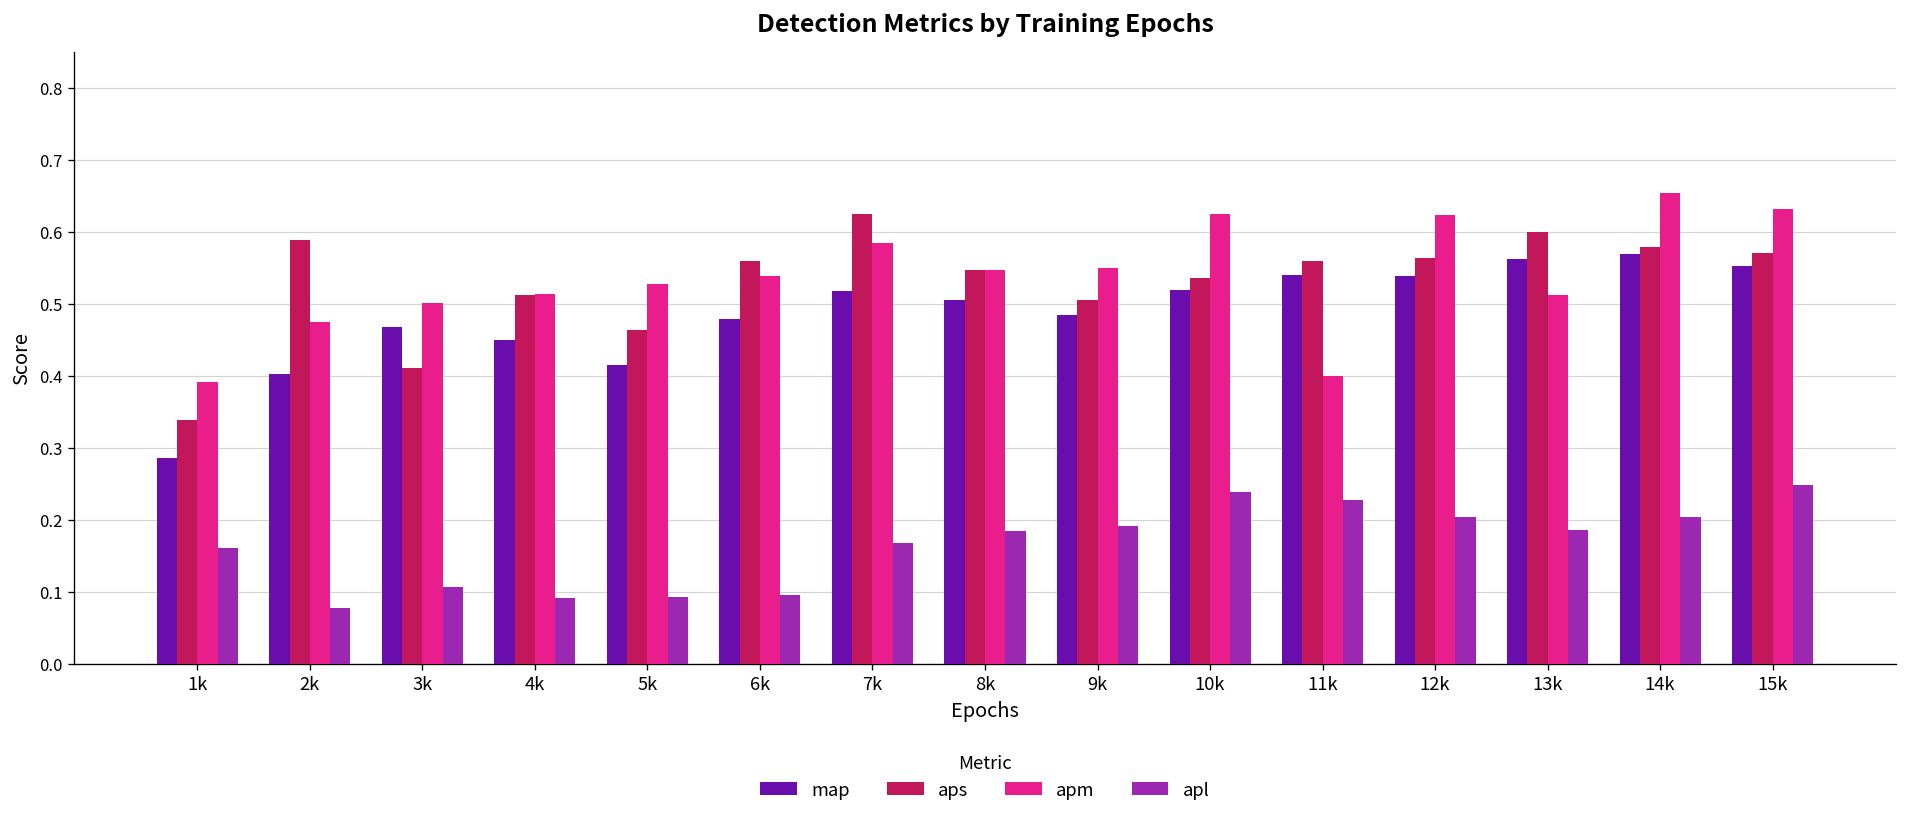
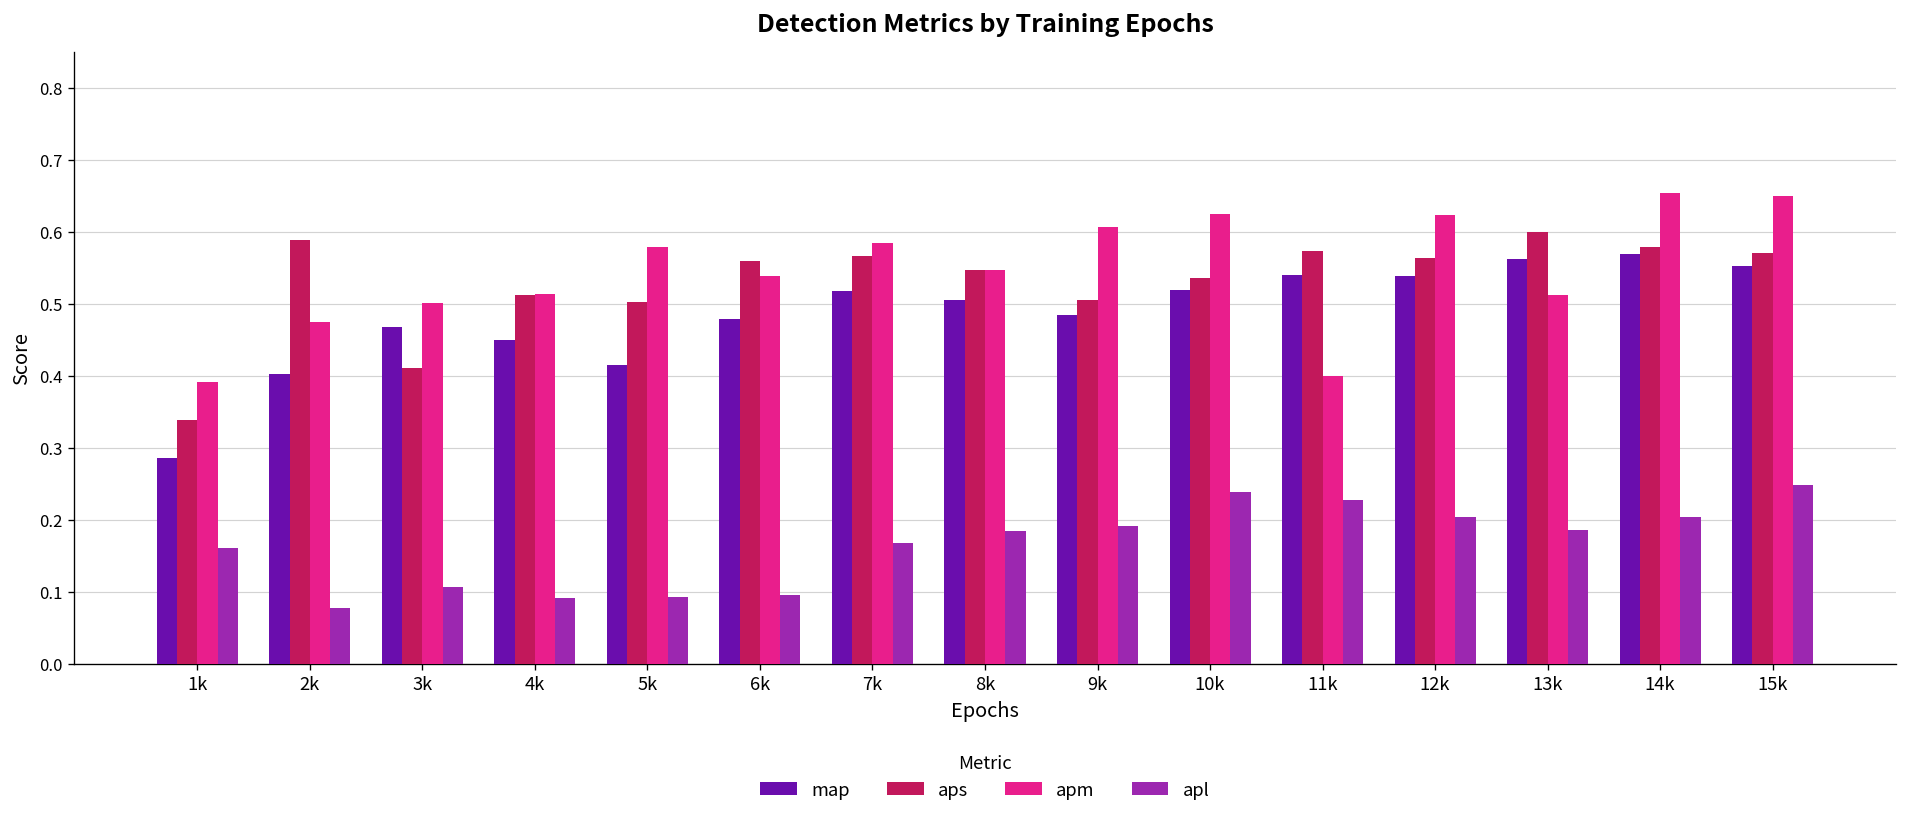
aps, 5k: 0.46 -> 0.50
apm, 5k: 0.53 -> 0.58
aps, 7k: 0.63 -> 0.57
apm, 9k: 0.55 -> 0.61
aps, 11k: 0.56 -> 0.57
apm, 15k: 0.63 -> 0.65
